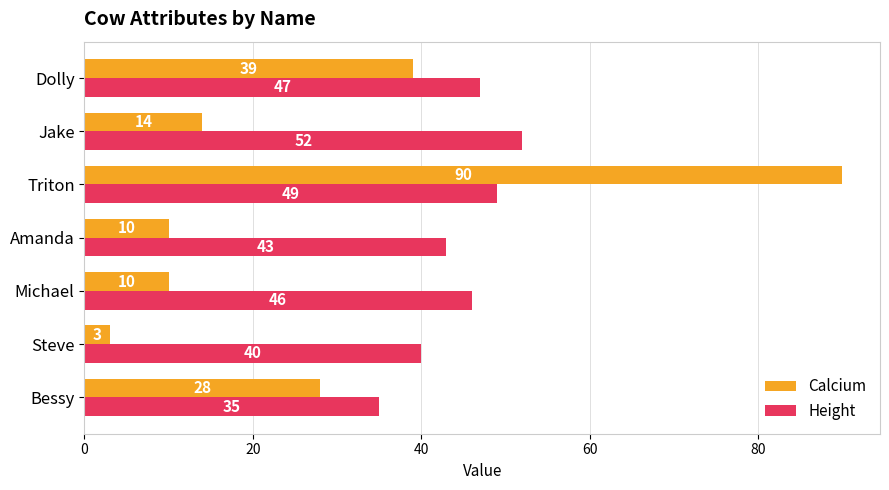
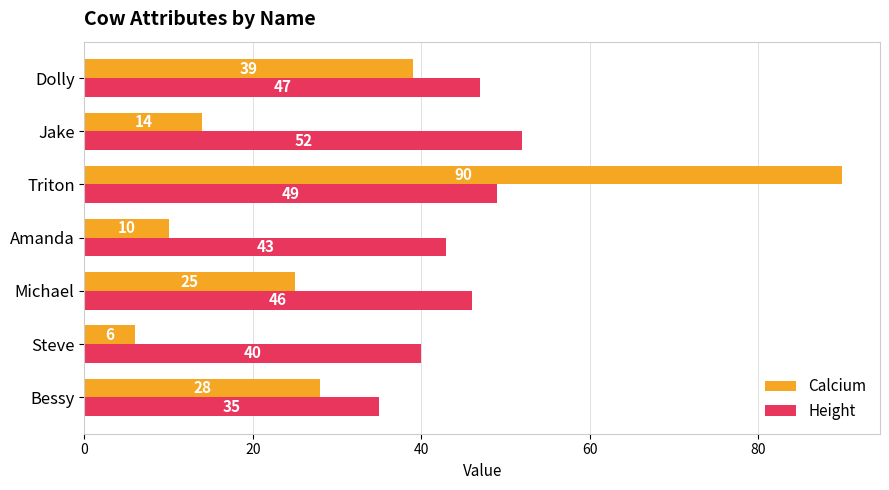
Calcium, Michael: 10 -> 25
Calcium, Steve: 3 -> 6
